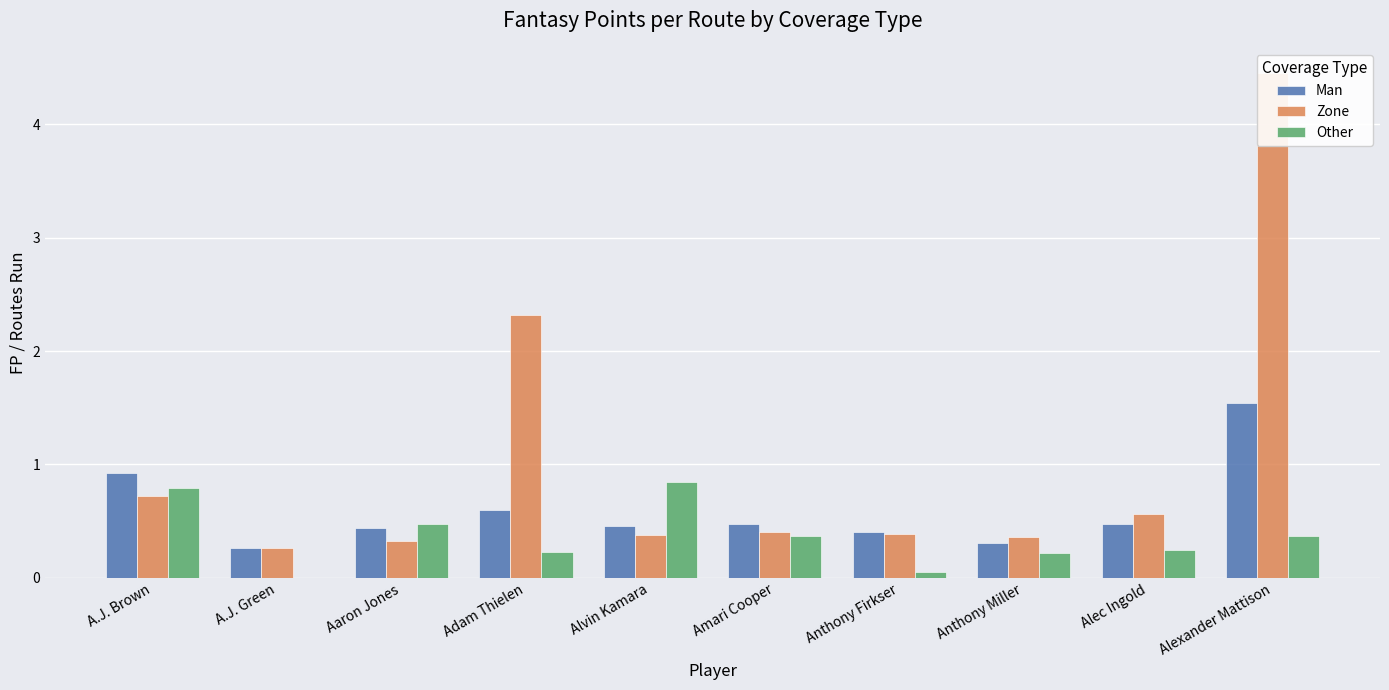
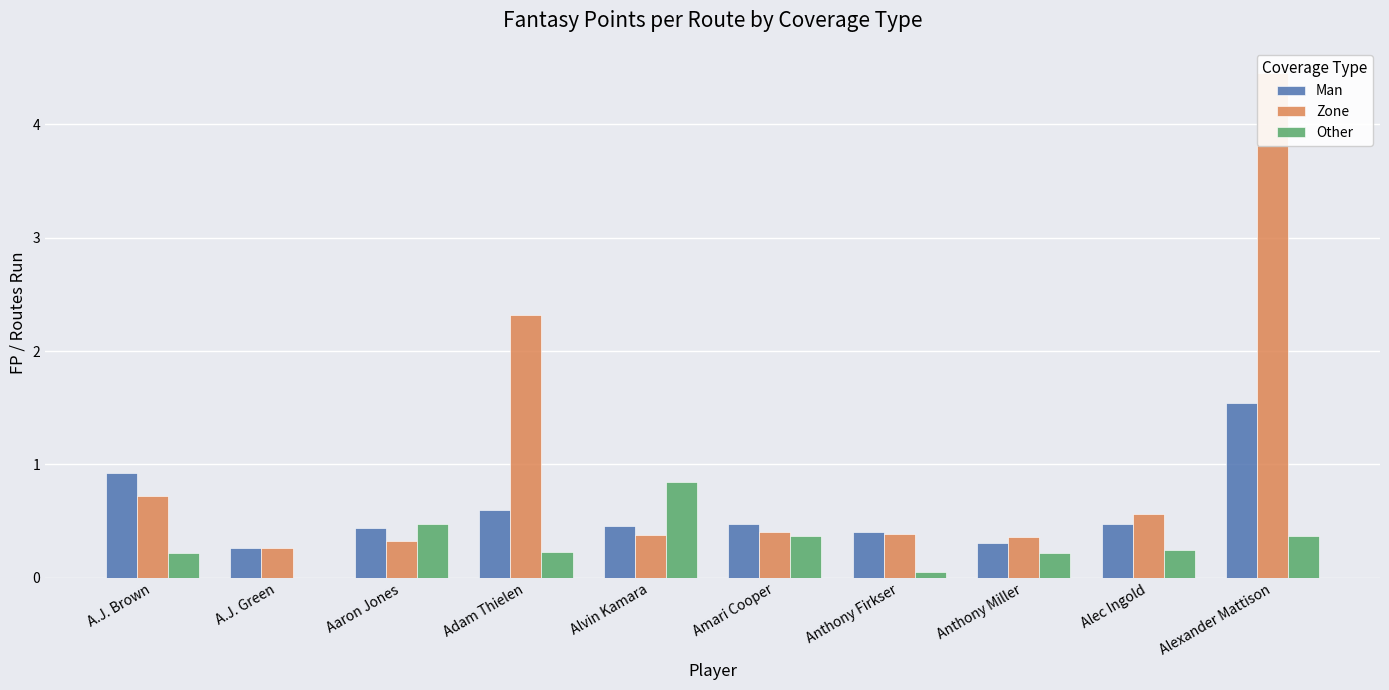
Other, A.J. Brown: 0.79 -> 0.22
